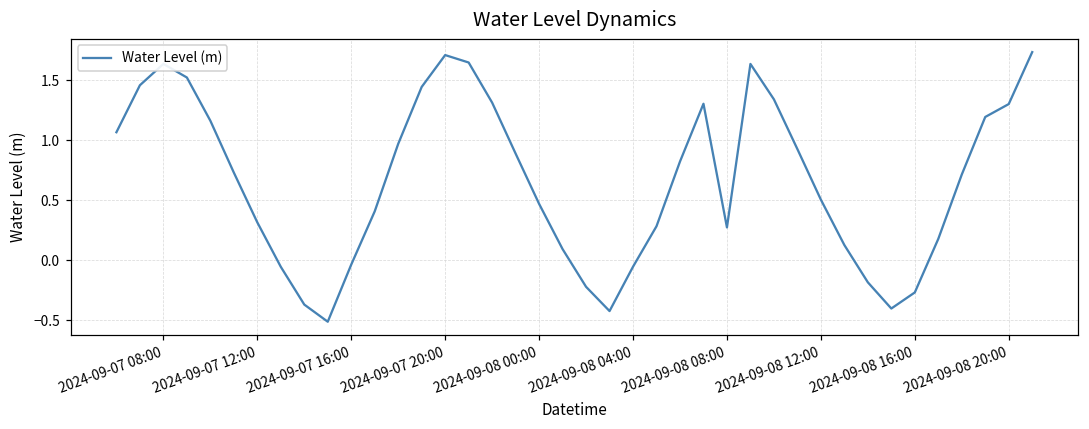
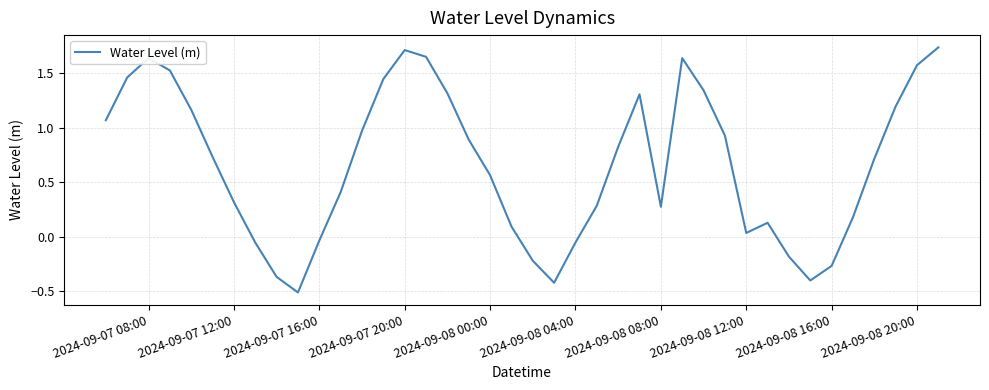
2024-09-08 00:00: 0.47 -> 0.56
2024-09-08 12:00: 0.51 -> 0.03
2024-09-08 20:00: 1.30 -> 1.57
